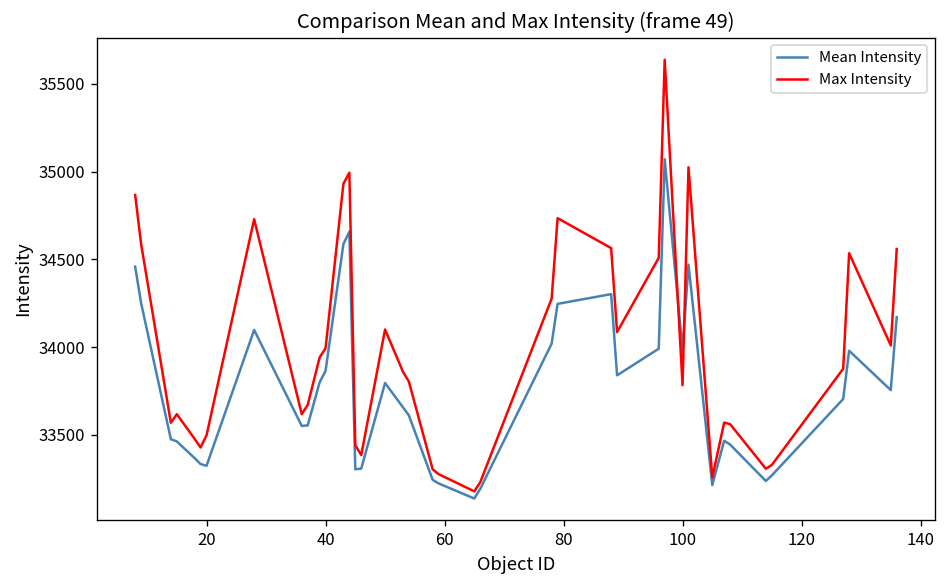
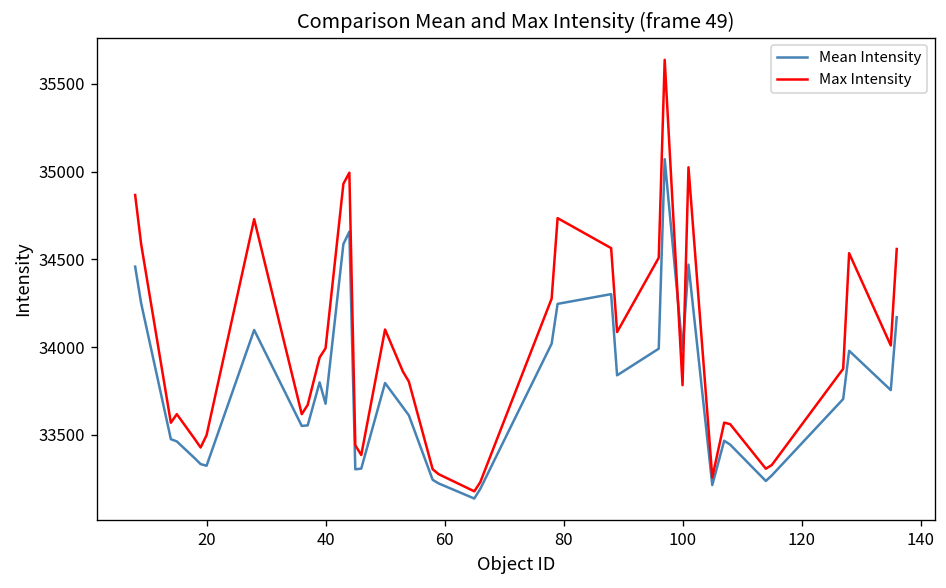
Mean Intensity, 40: 33860 -> 33680
